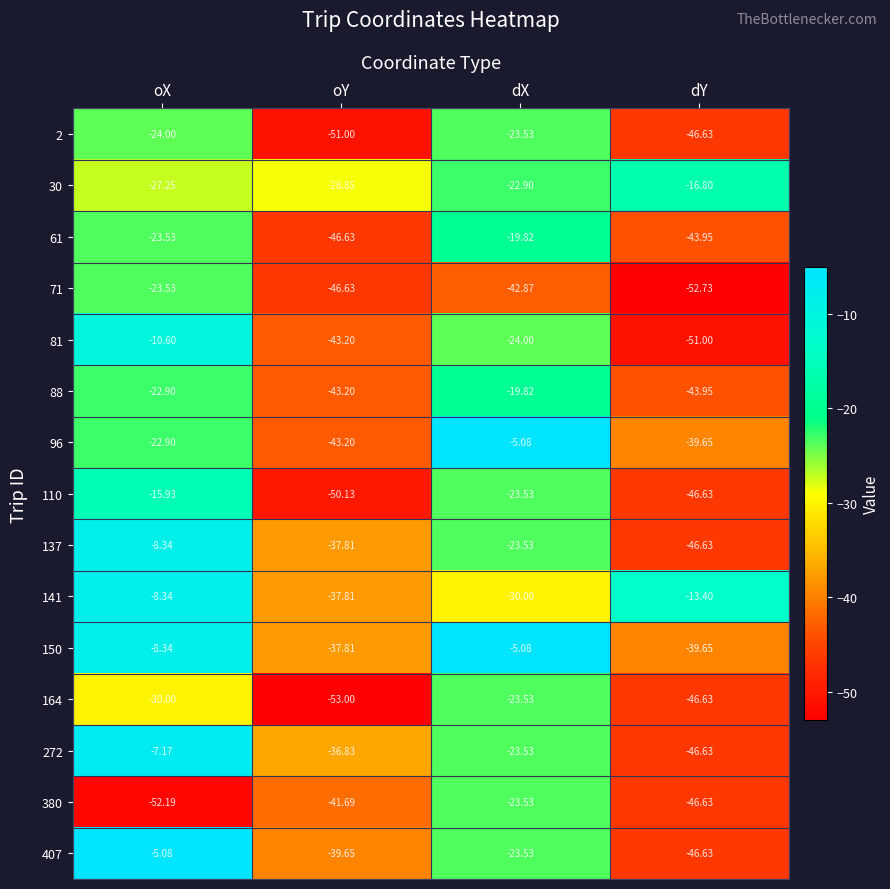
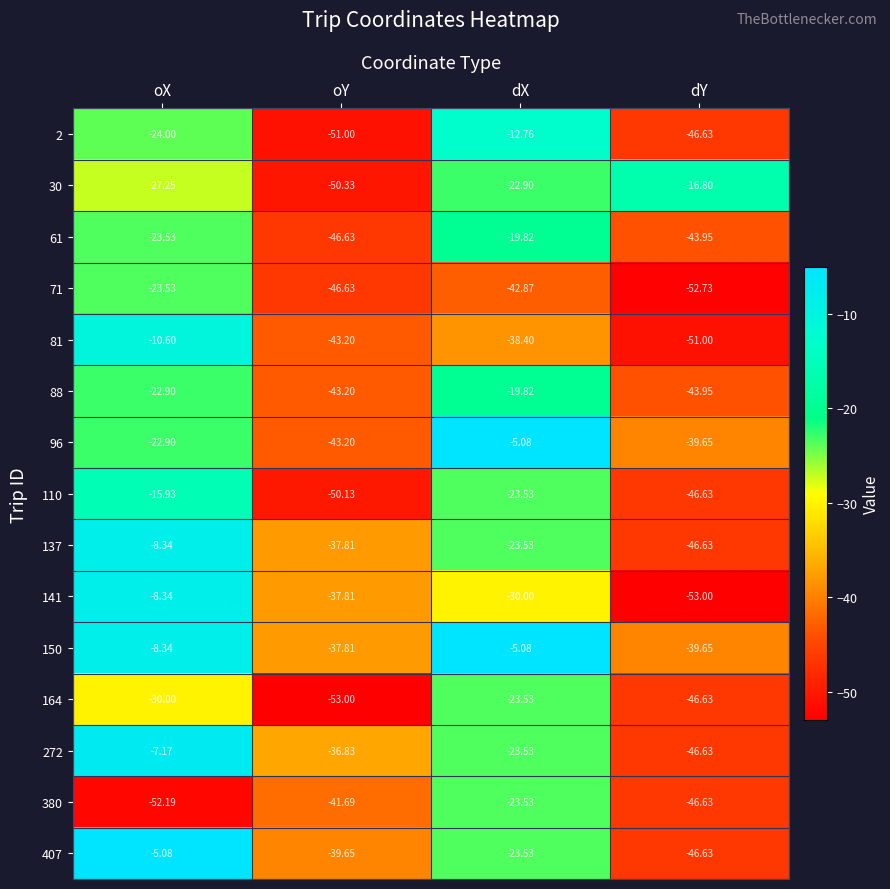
2, dX: -23.53 -> -12.76
30, oY: -28.85 -> -50.33
81, dX: -24.00 -> -38.40
141, dY: -13.40 -> -53.00
